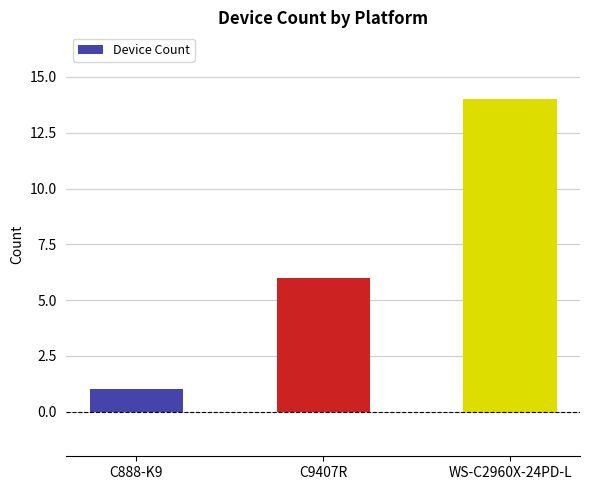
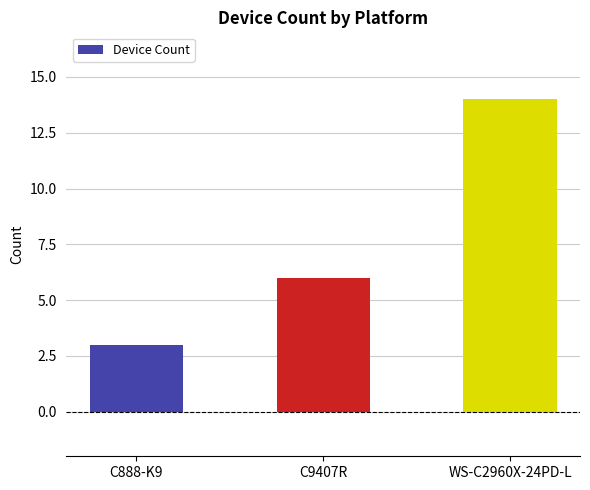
C888-K9: 1 -> 3
